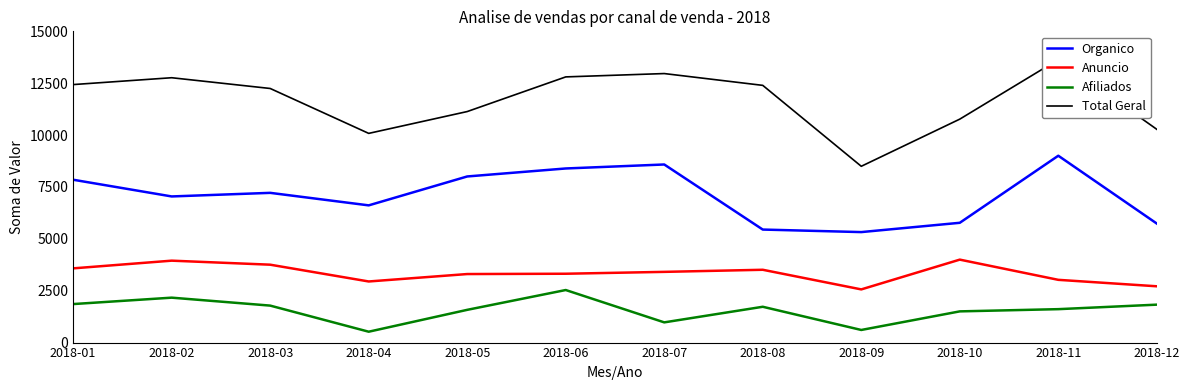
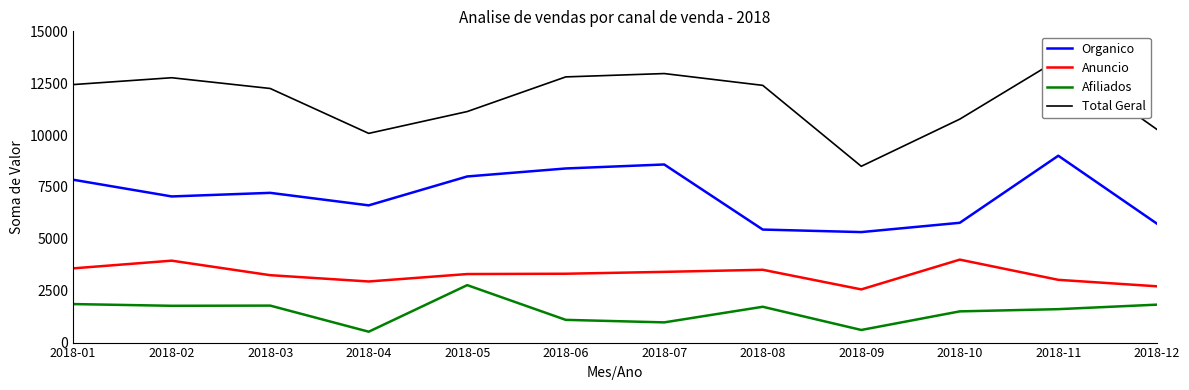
Afiliados, 2018-02: 2200 -> 1800
Anuncio, 2018-03: 3800 -> 3200
Afiliados, 2018-05: 1600 -> 2800
Afiliados, 2018-06: 2500 -> 1100
